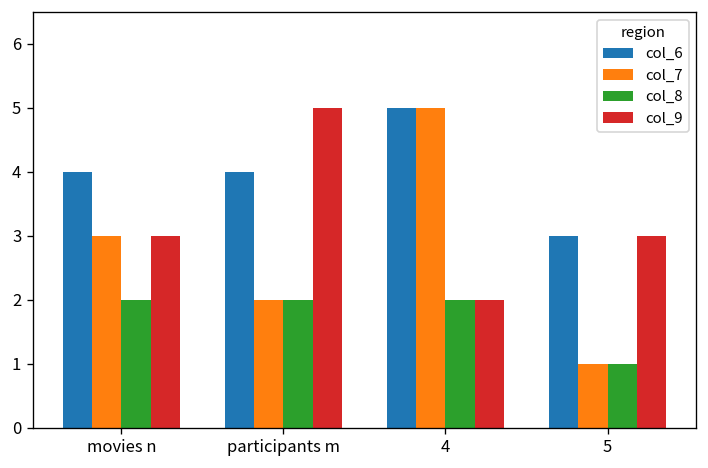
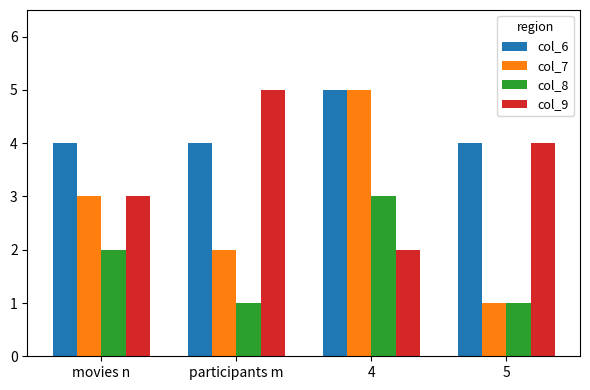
col_8, participants m: 2 -> 1
col_8, 4: 2 -> 3
col_6, 5: 3 -> 4
col_9, 5: 3 -> 4
